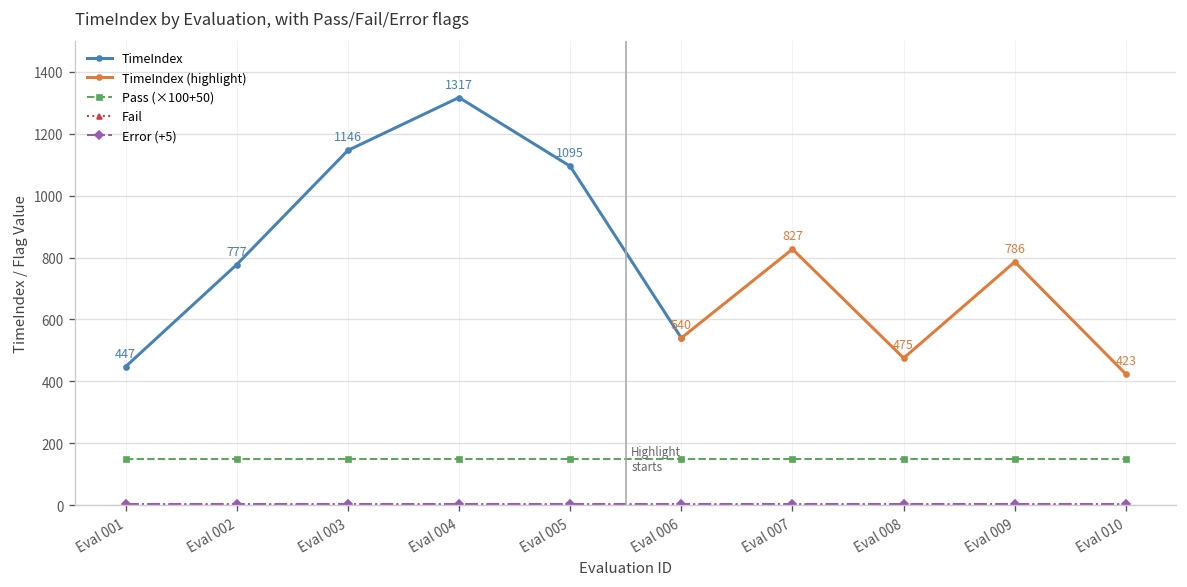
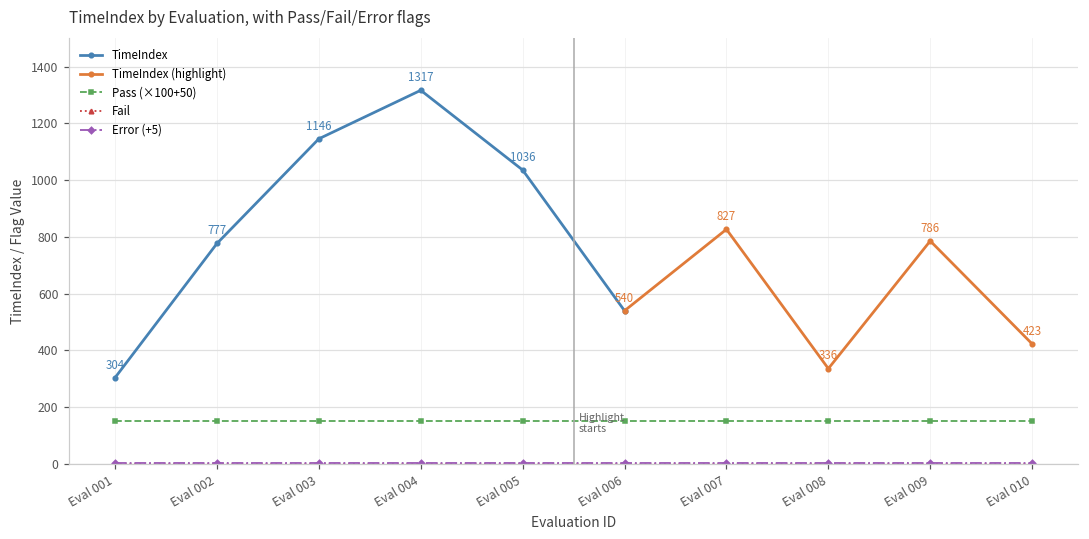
TimeIndex, Eval 001: 447 -> 304
TimeIndex, Eval 005: 1095 -> 1036
TimeIndex (highlight), Eval 008: 475 -> 336
